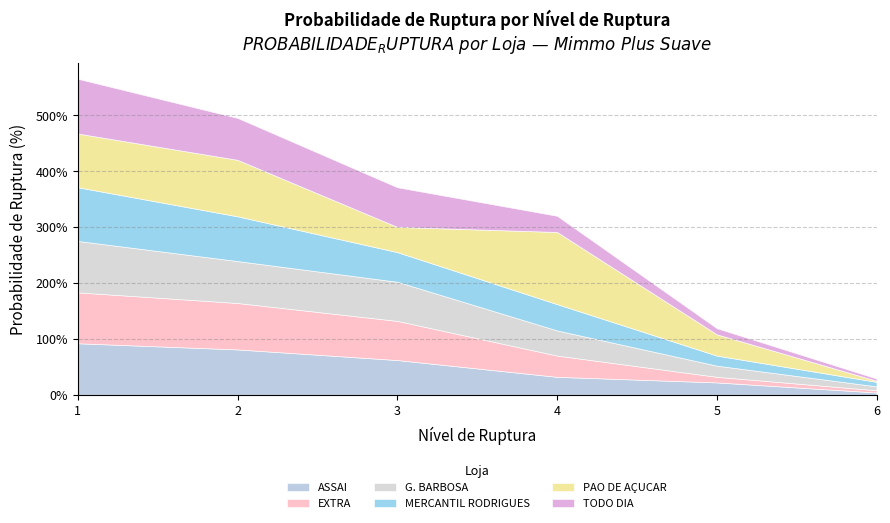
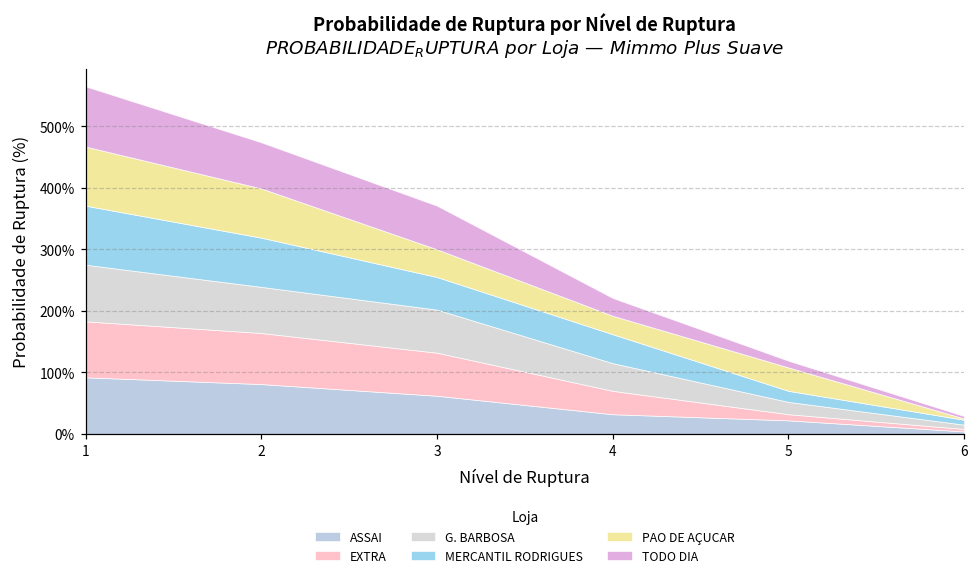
PAO DE AÇUCAR, 2: 100% -> 80%
PAO DE AÇUCAR, 4: 130% -> 30%
